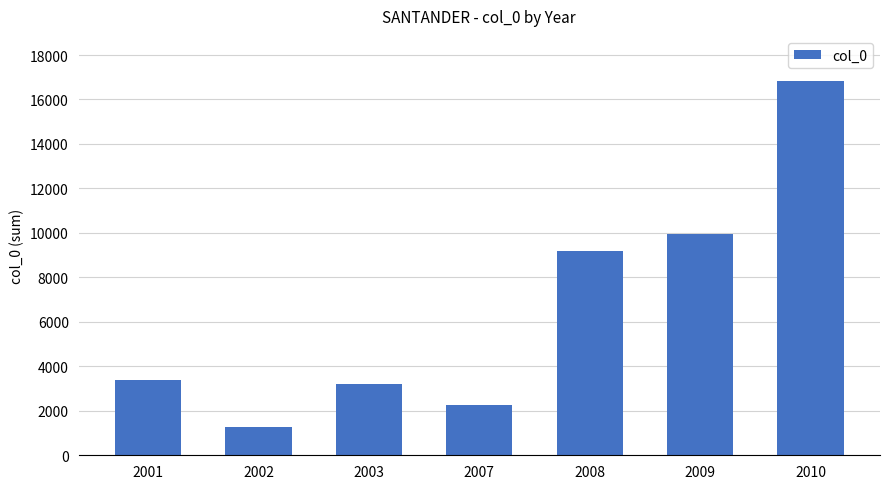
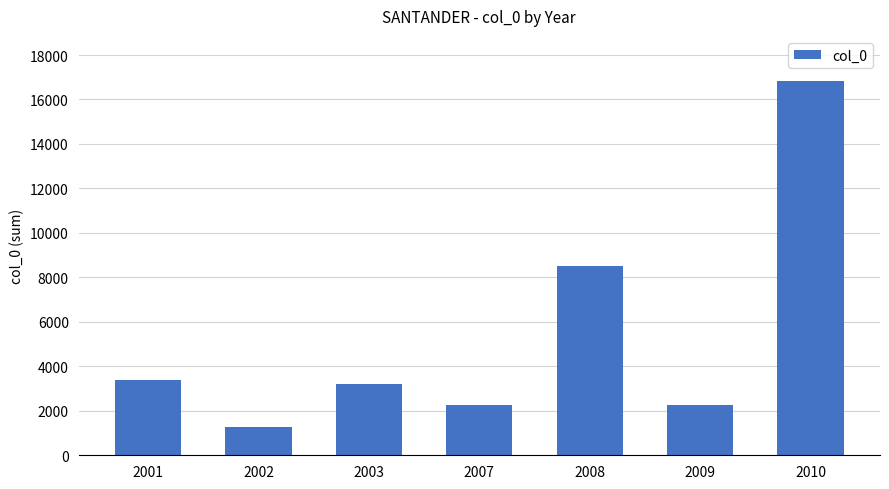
2008: 9200 -> 8500
2009: 9900 -> 2300
